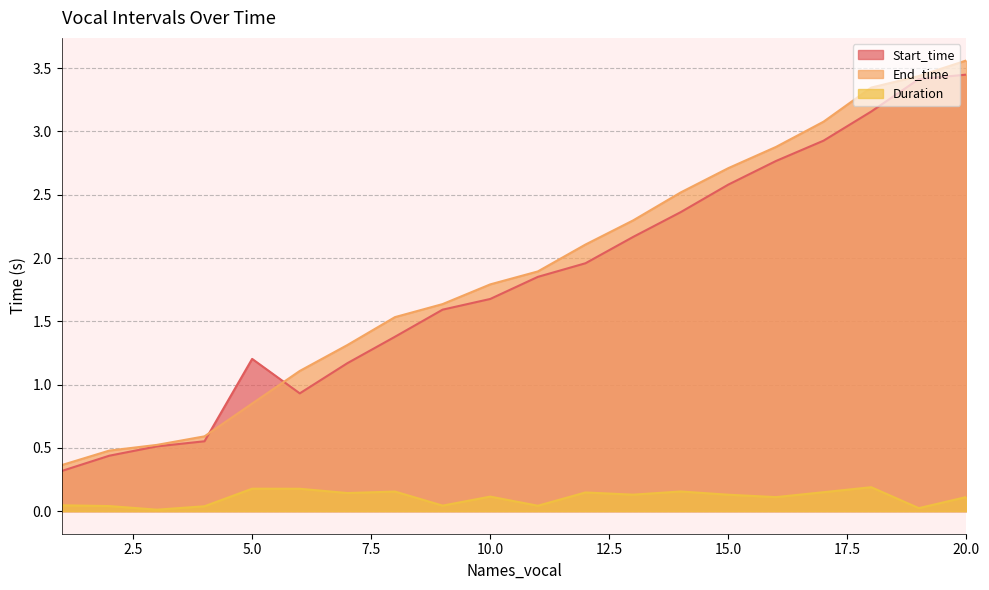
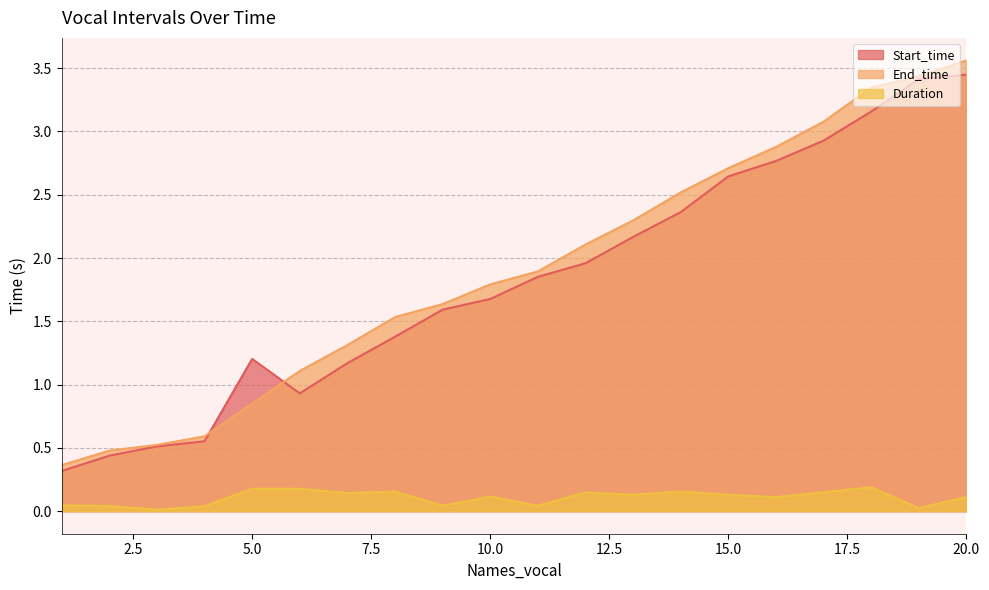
Start_time, 15.0: 2.58 -> 2.65
